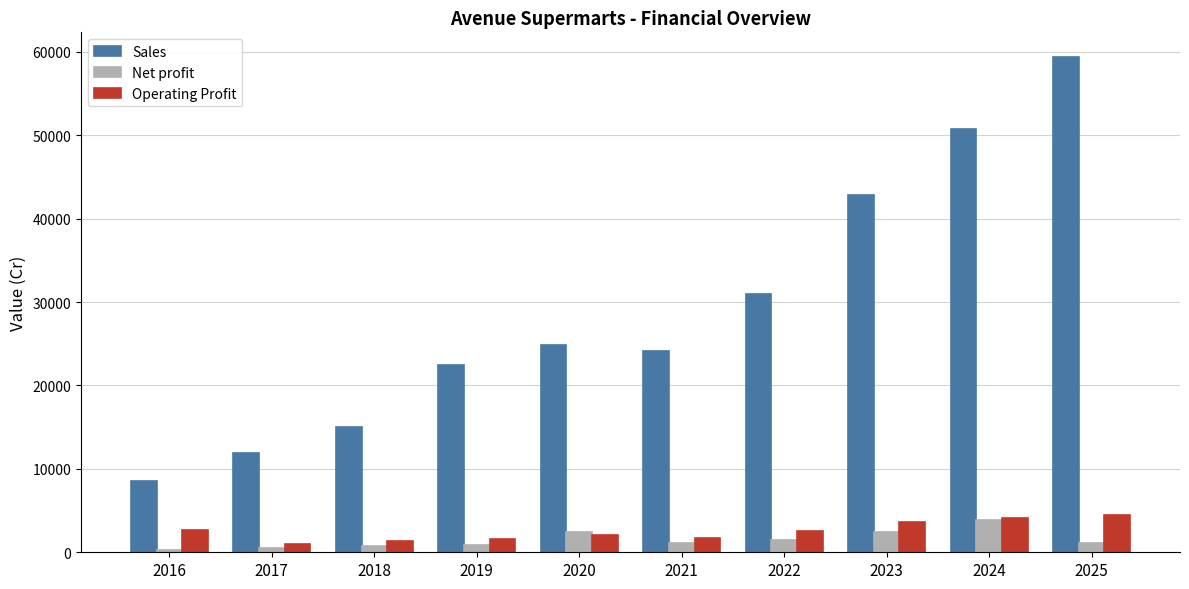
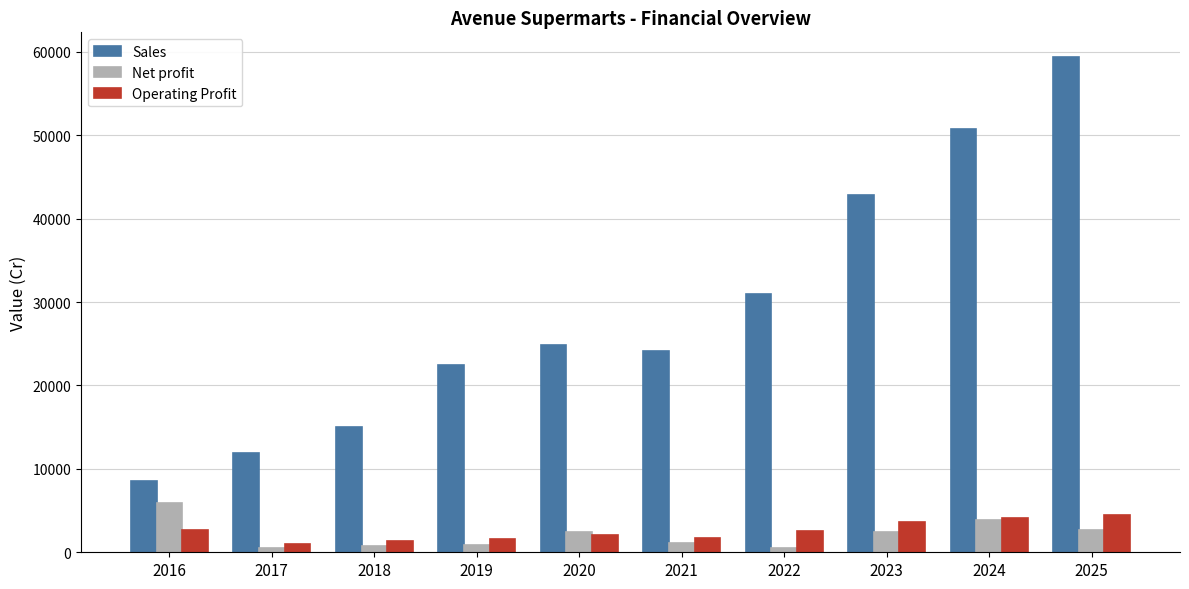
Net profit, 2016: 0 -> 6000
Net profit, 2022: 1500 -> 500
Net profit, 2025: 1000 -> 3000
